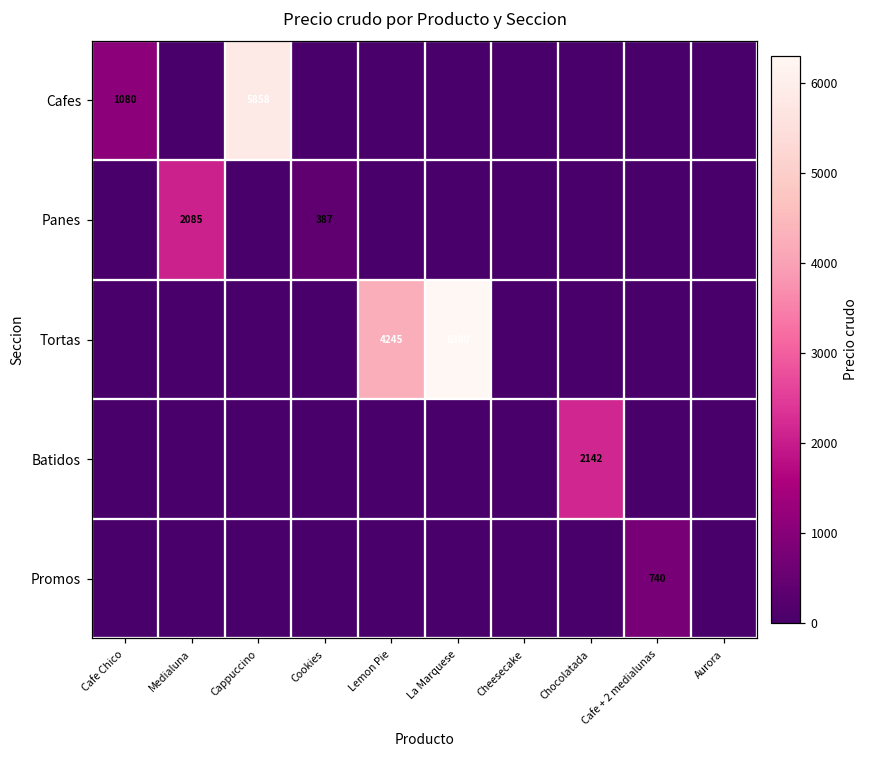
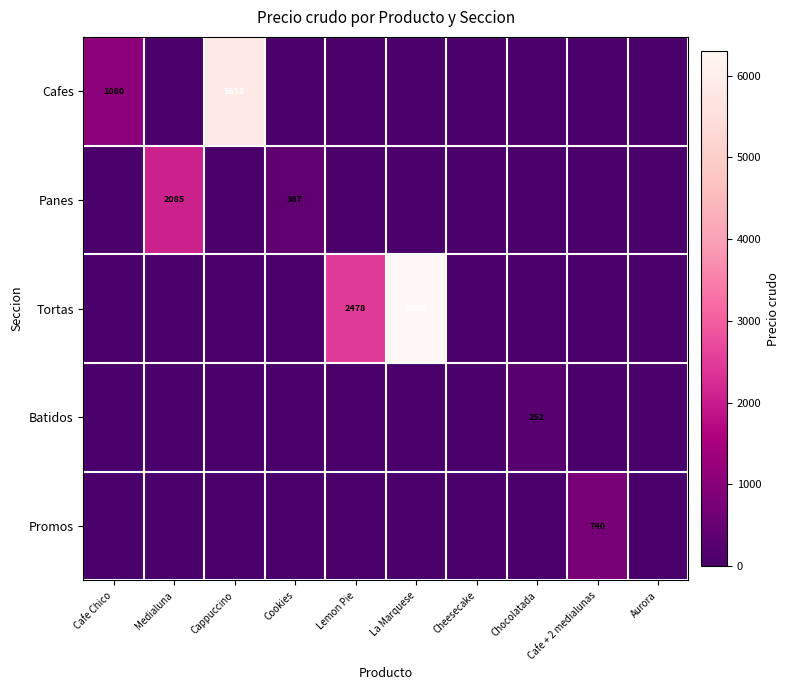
Tortas, Lemon Pie: 4245 -> 2478
Batidos, Chocolatada: 2142 -> 252
